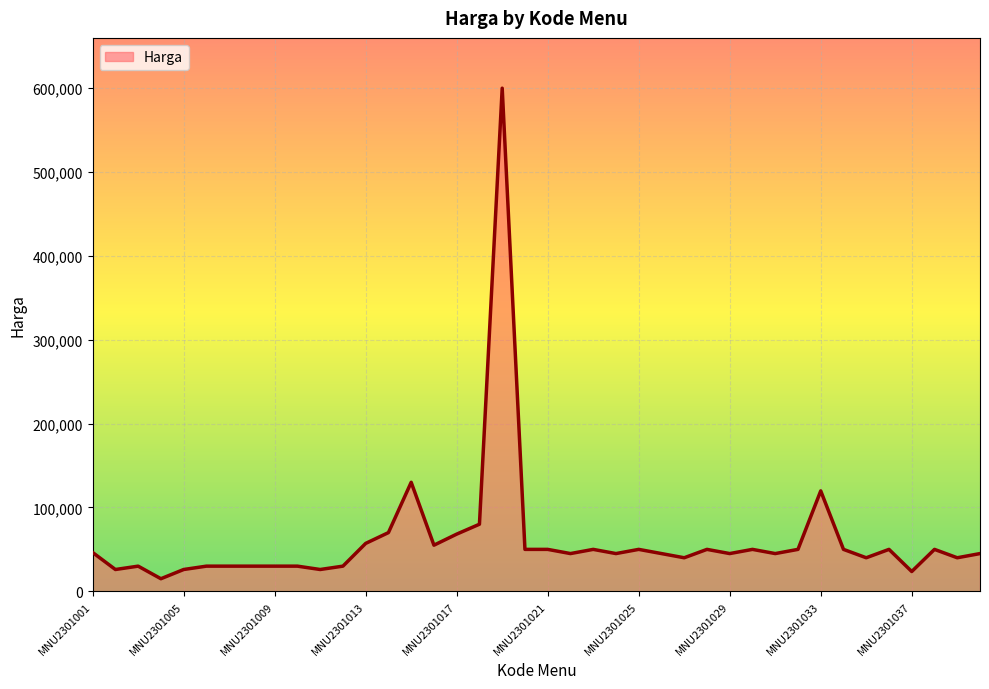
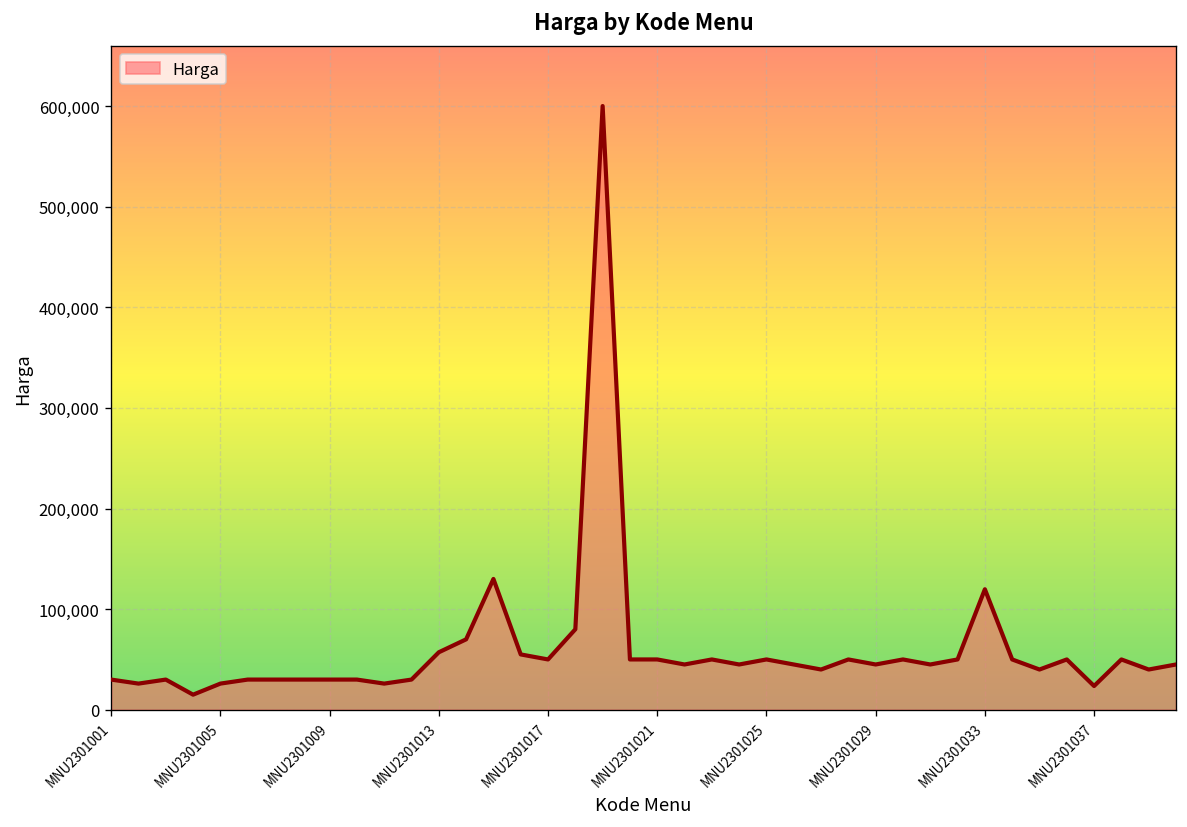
MNU2301001: 50,000 -> 30,000
MNU2301017: 70,000 -> 50,000
